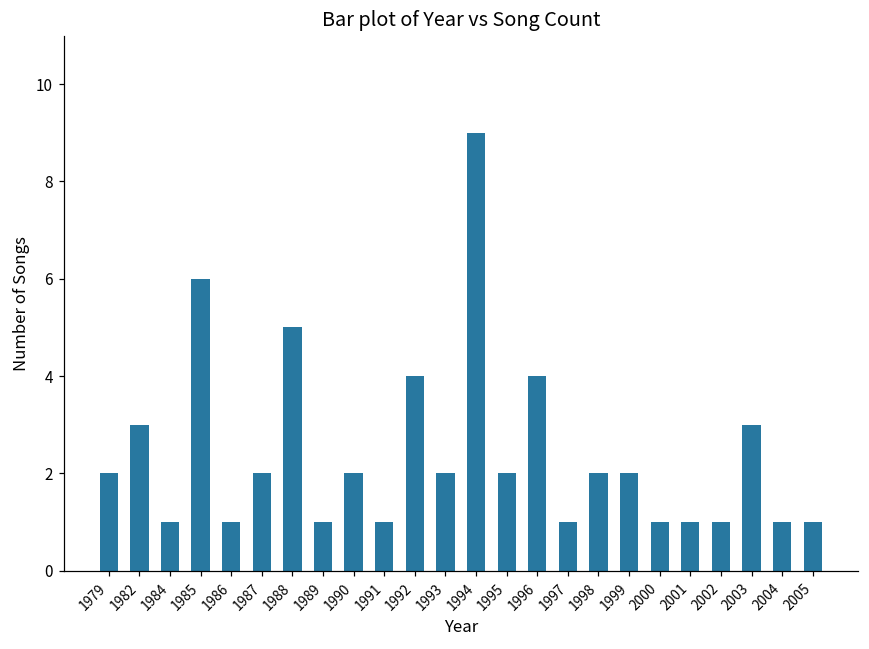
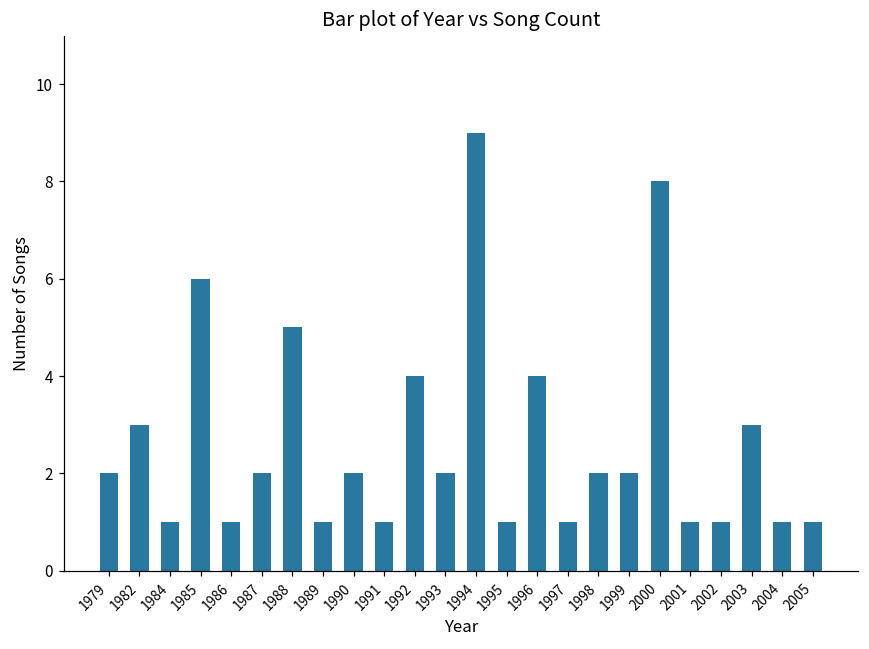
1995: 2 -> 1
2000: 1 -> 8
